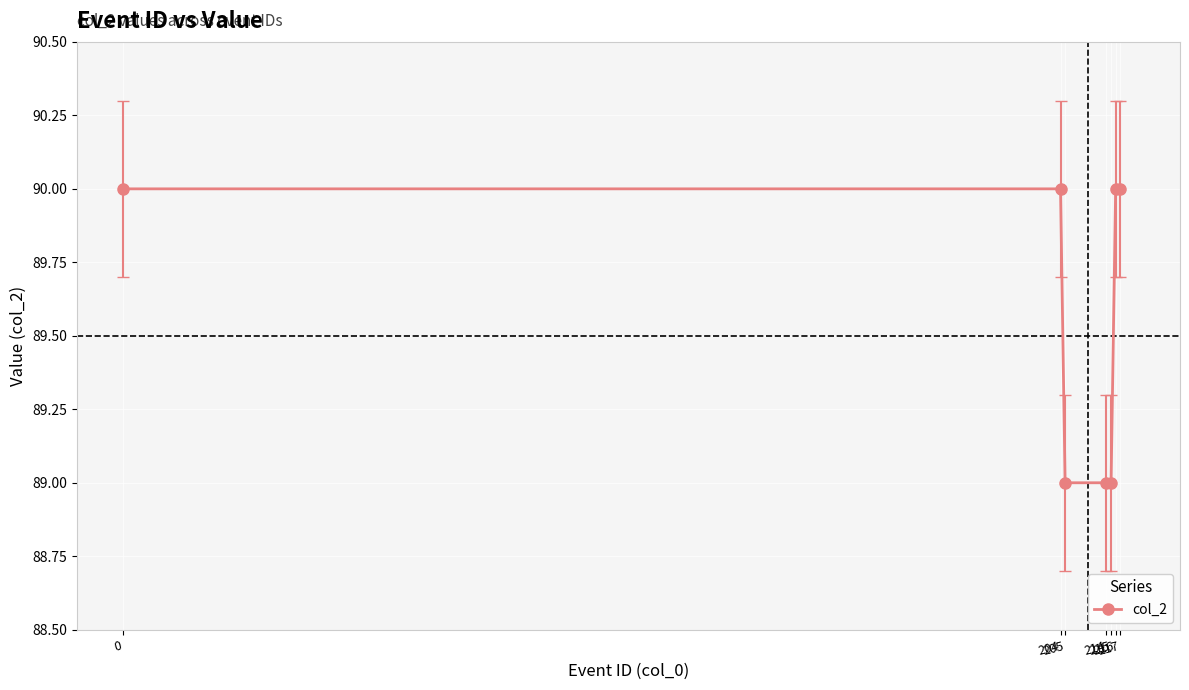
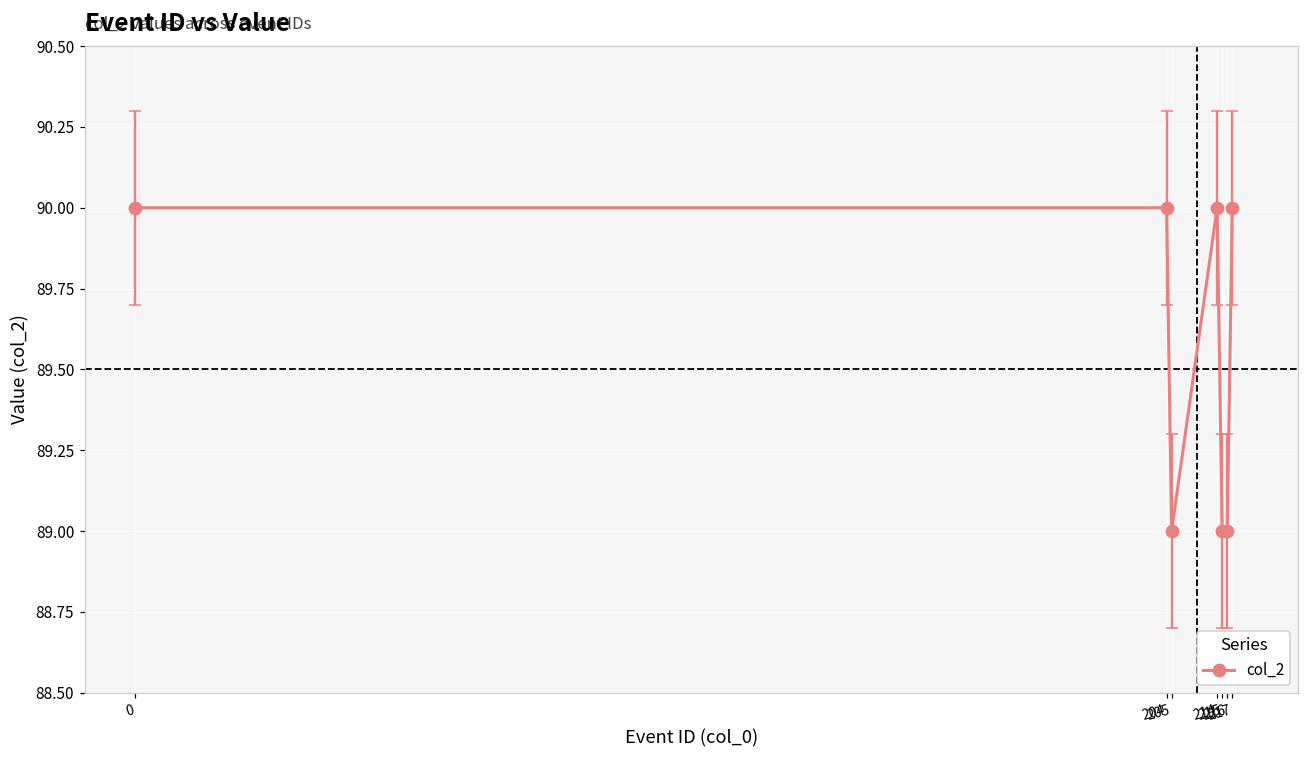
col_2, 214: 89 -> 90
col_2, 216: 90 -> 89
